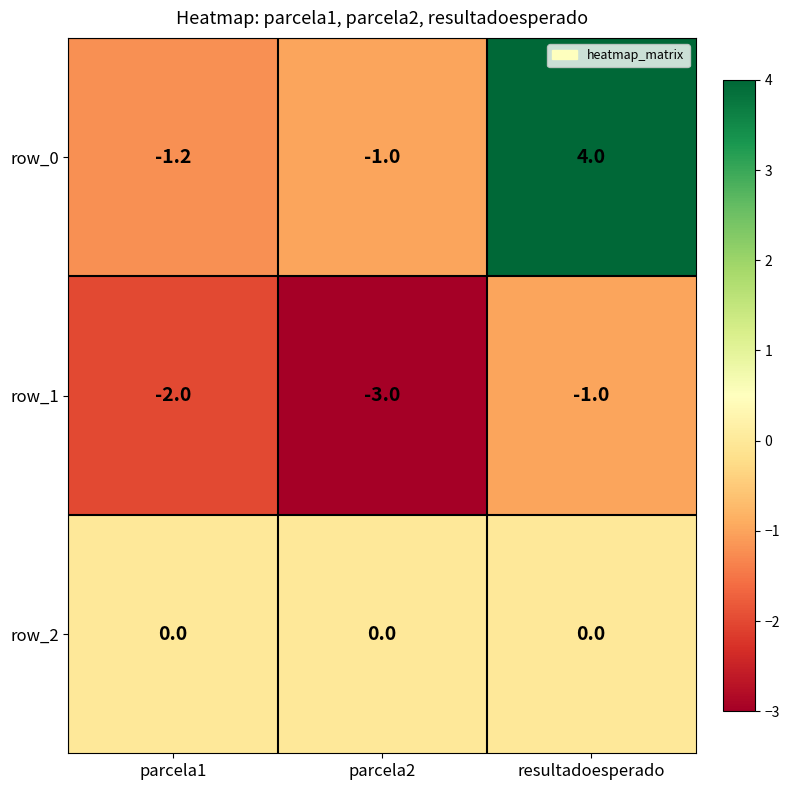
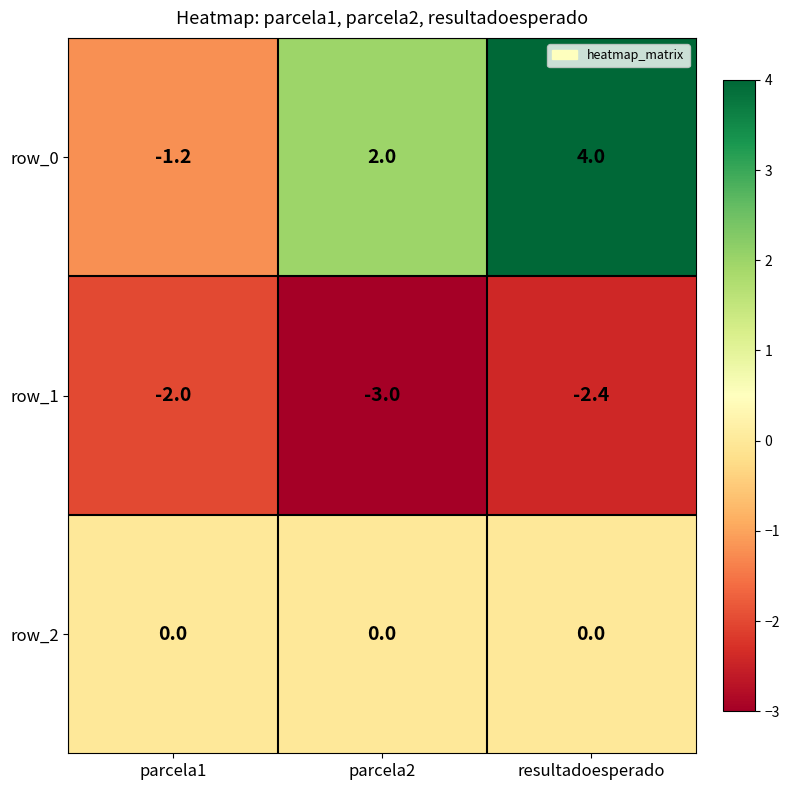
row_0, parcela2: -1.0 -> 2.0
row_1, resultadoesperado: -1.0 -> -2.4
